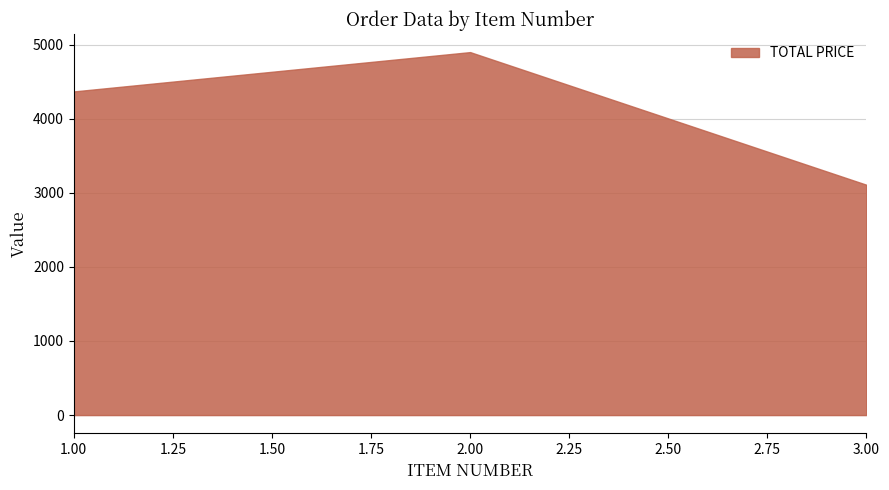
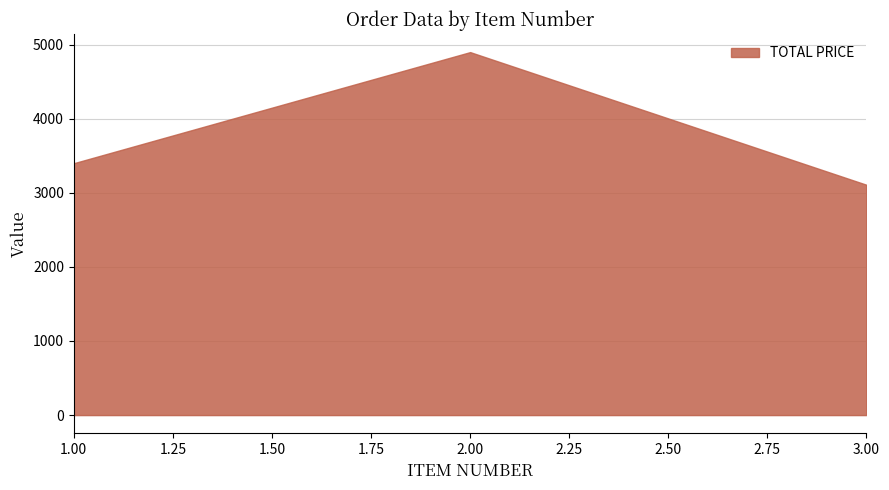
1.00: 4400 -> 3400
